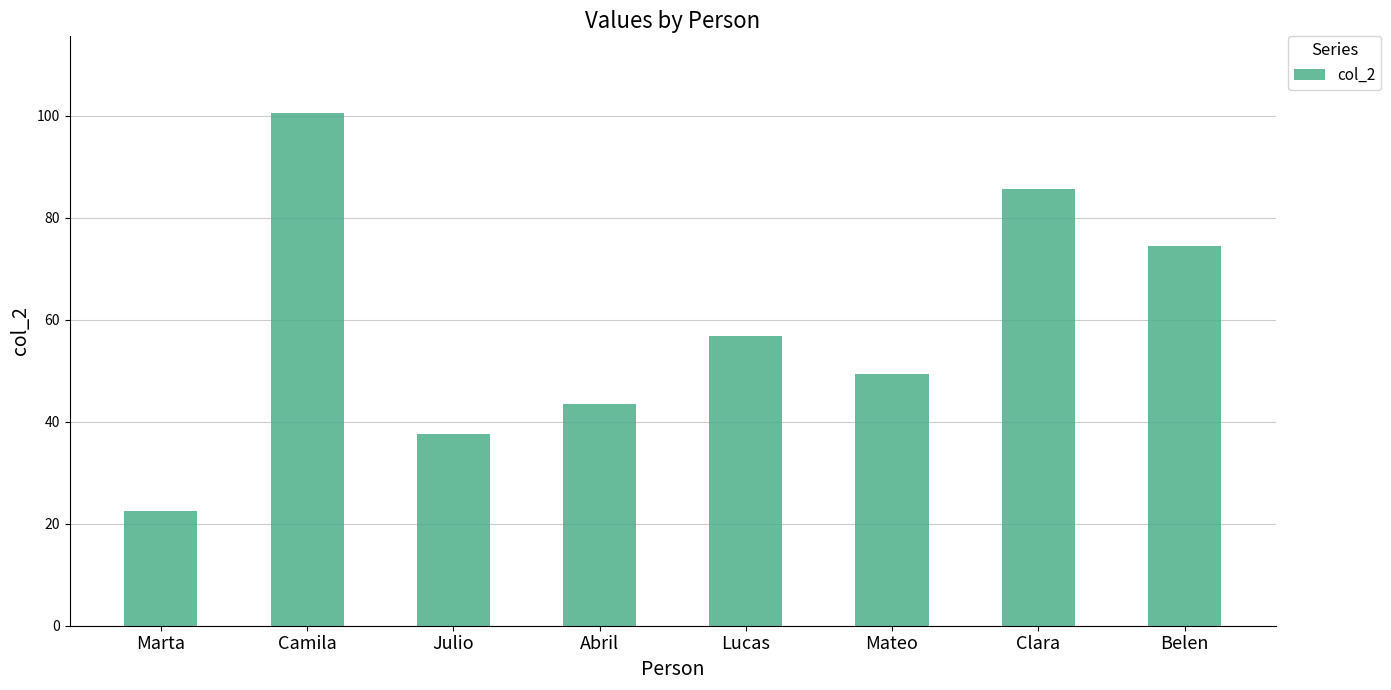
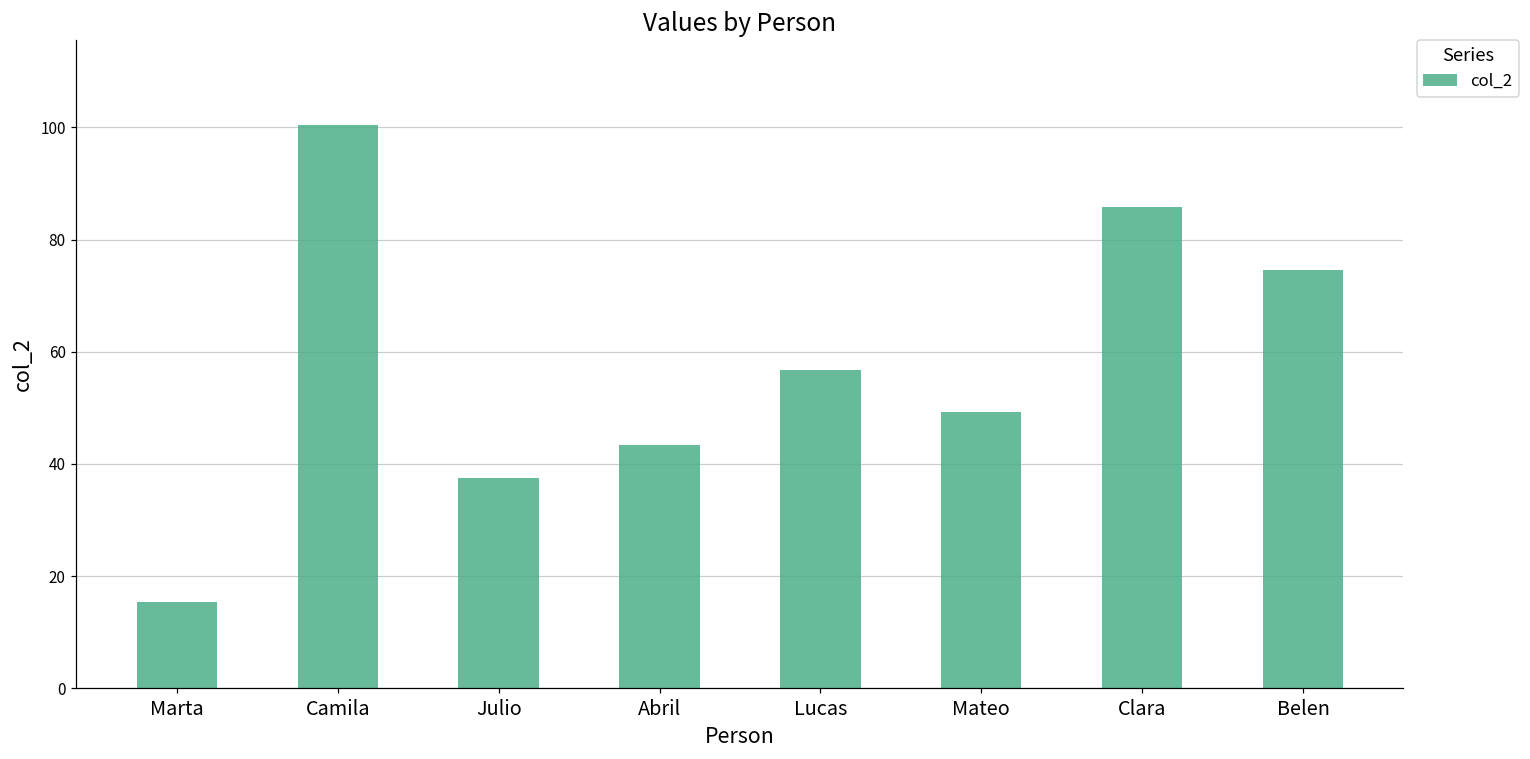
Marta: 22 -> 15
